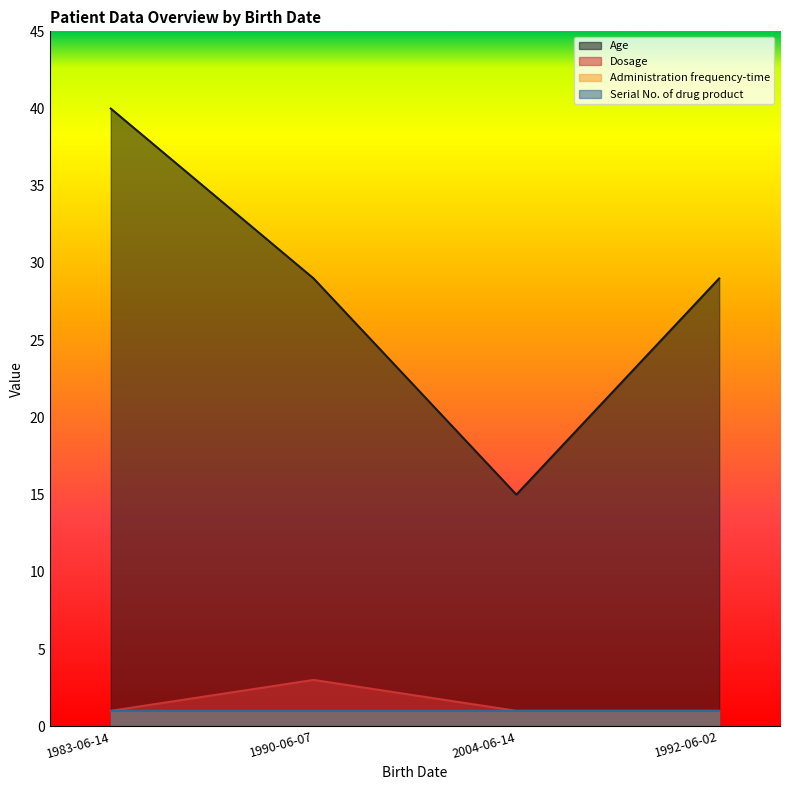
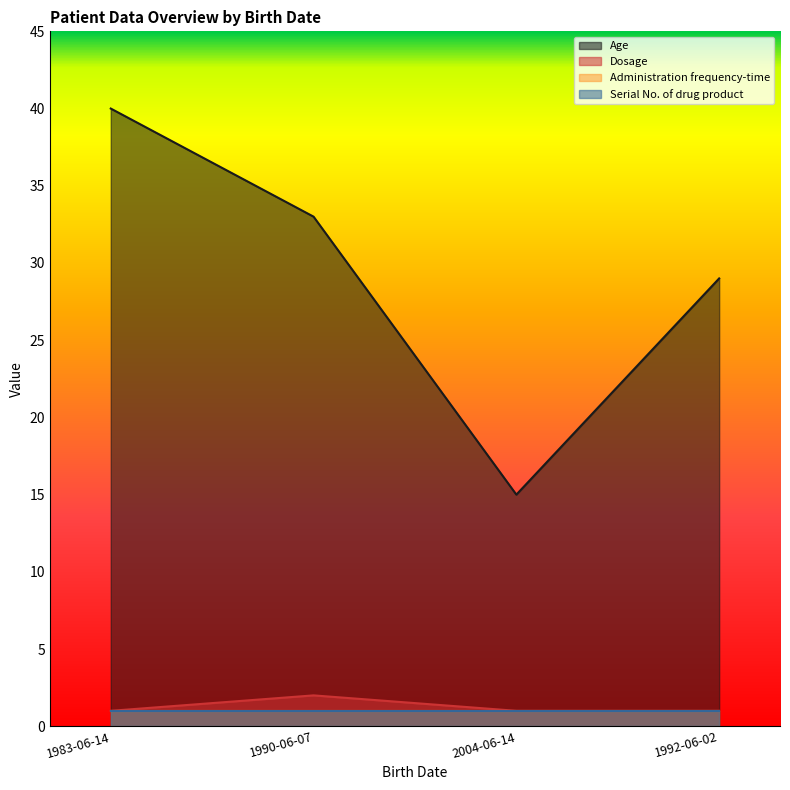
Age, 1990-06-07: 29 -> 33
Dosage, 1990-06-07: 3 -> 2
